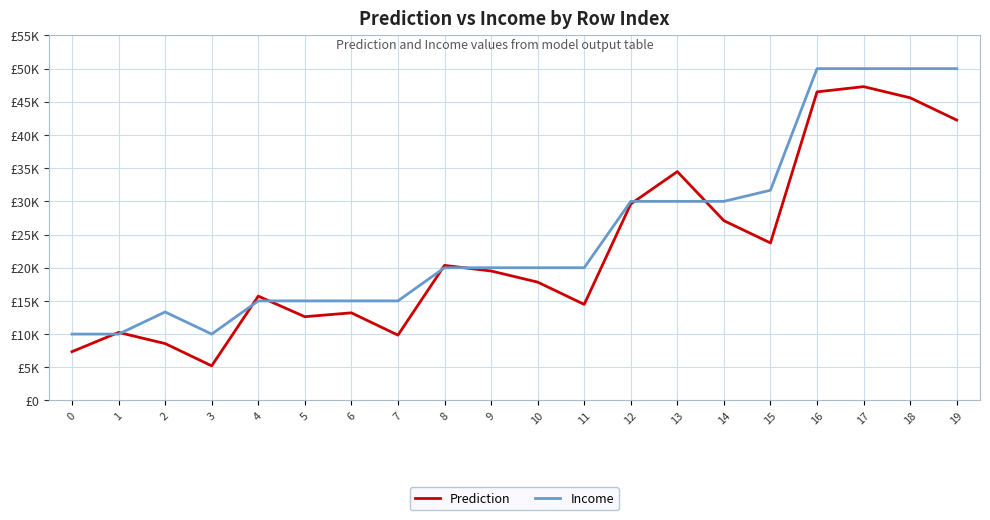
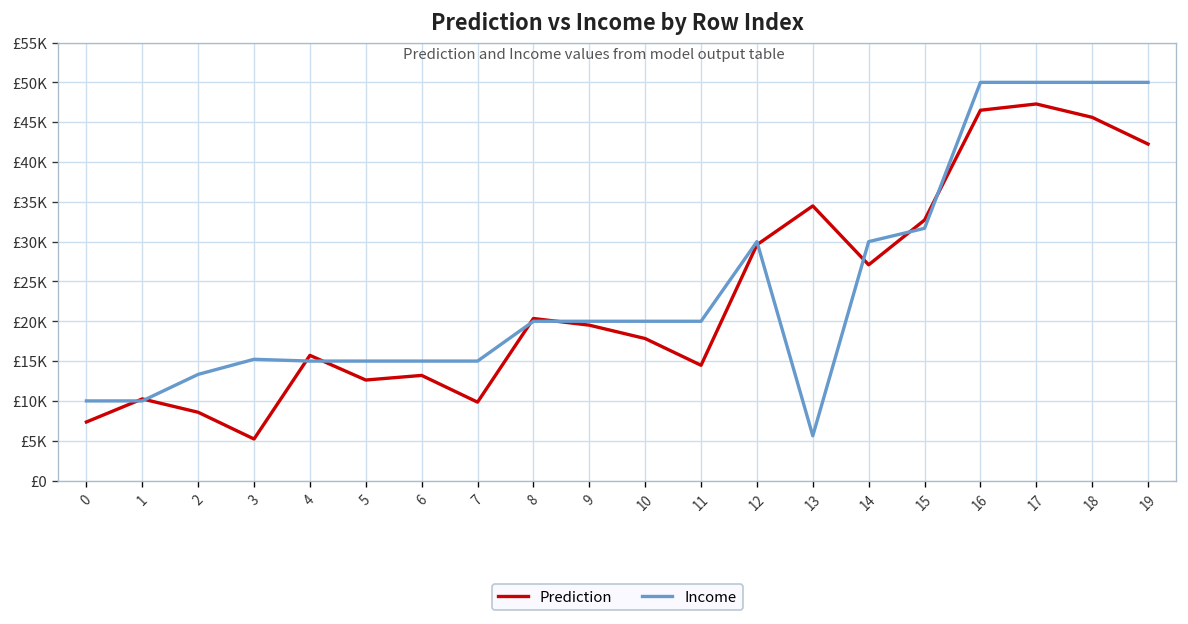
Income, 3: £10000 -> £15000
Income, 13: £30000 -> £6000
Prediction, 15: £24000 -> £33000
